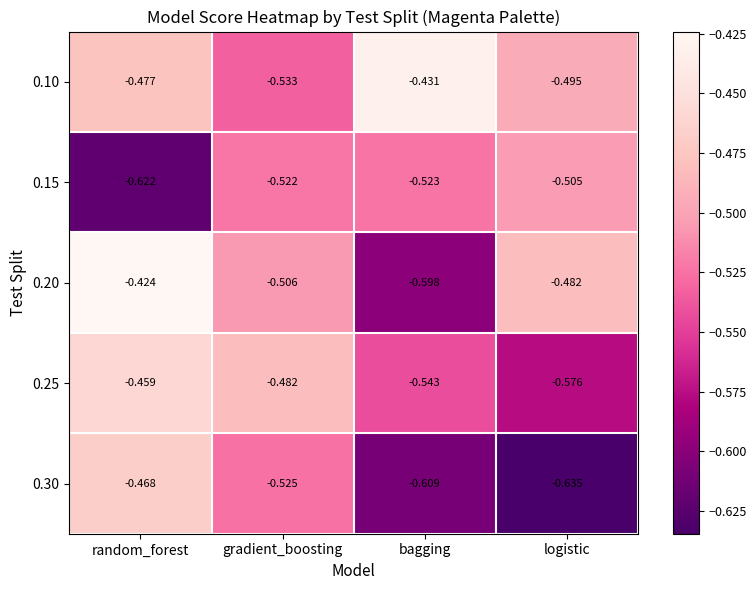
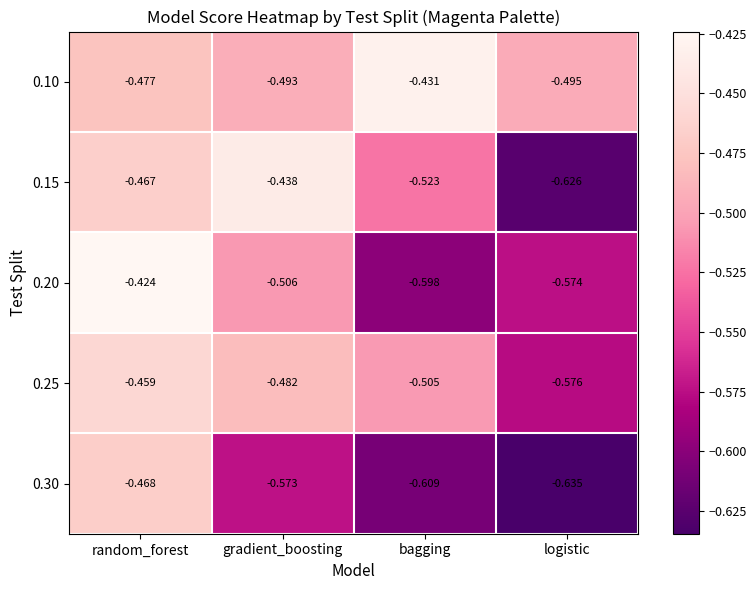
0.10, gradient_boosting: -0.533 -> -0.493
0.15, random_forest: -0.622 -> -0.467
0.15, gradient_boosting: -0.522 -> -0.438
0.15, logistic: -0.505 -> -0.626
0.20, logistic: -0.482 -> -0.574
0.25, bagging: -0.543 -> -0.505
0.30, gradient_boosting: -0.525 -> -0.573
